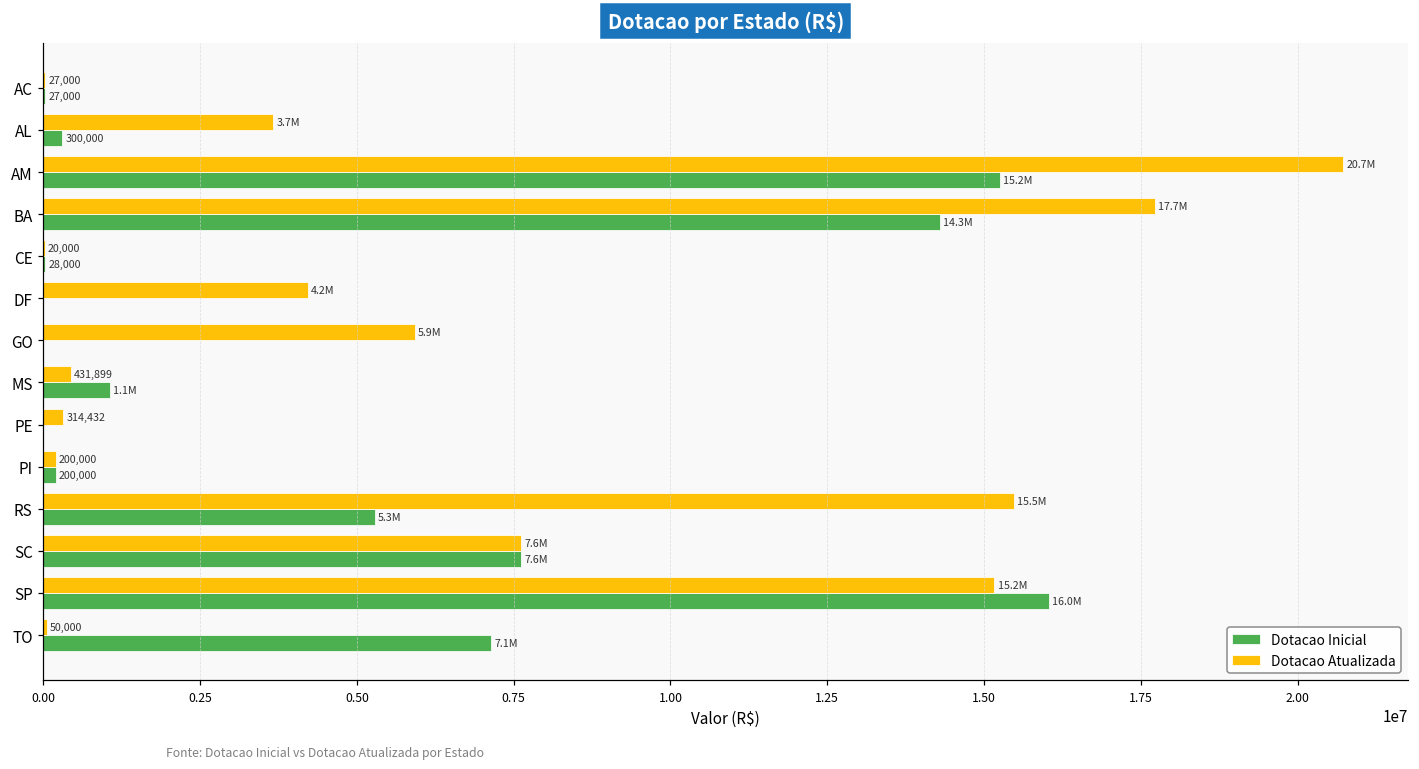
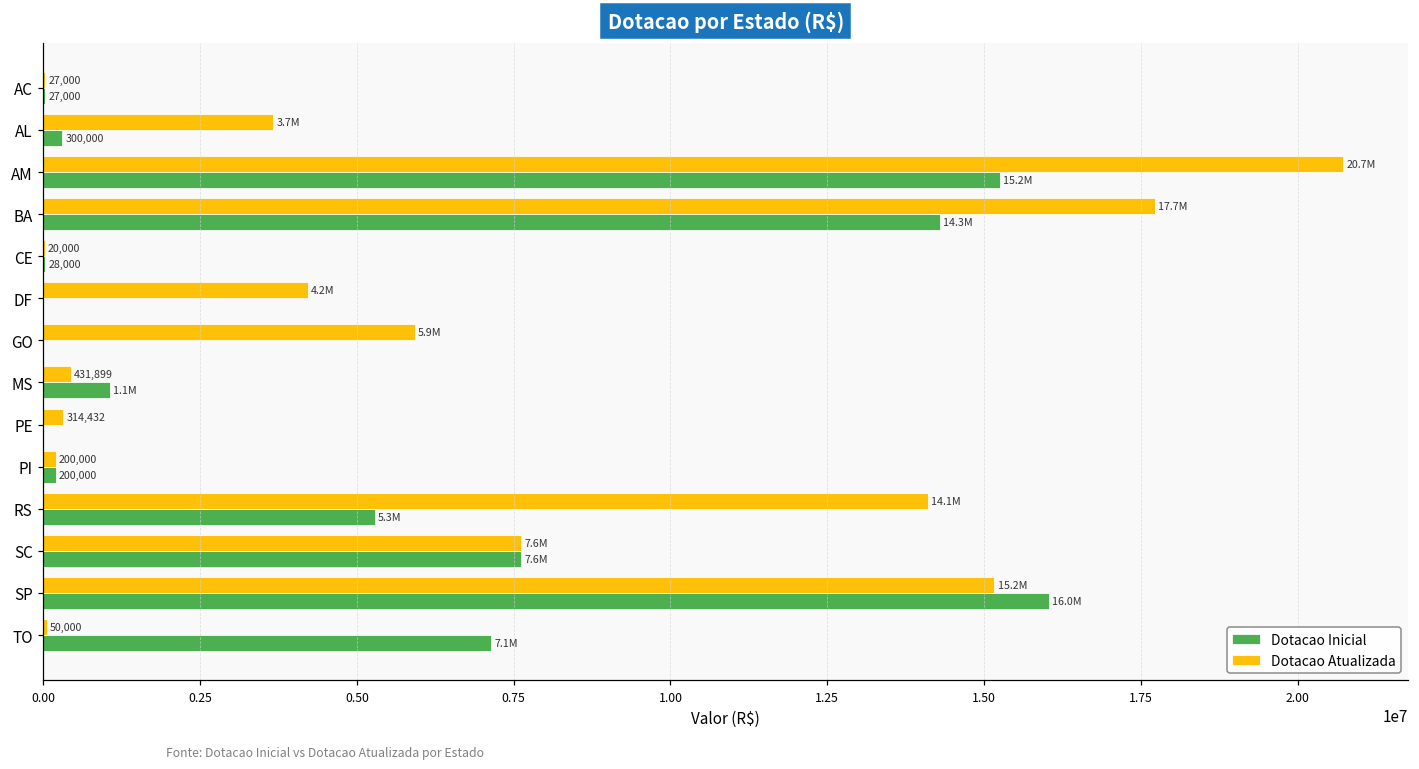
Dotacao Atualizada, RS: 15.5M -> 14.1M
